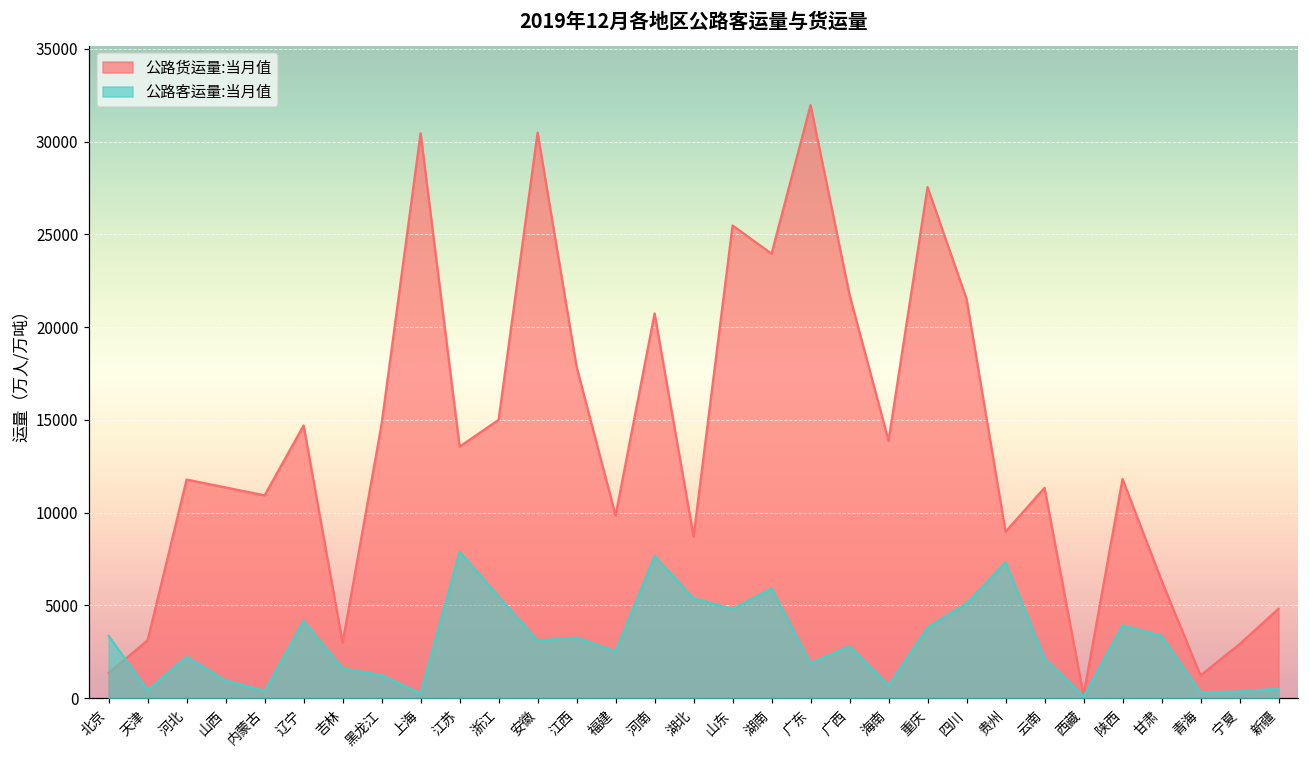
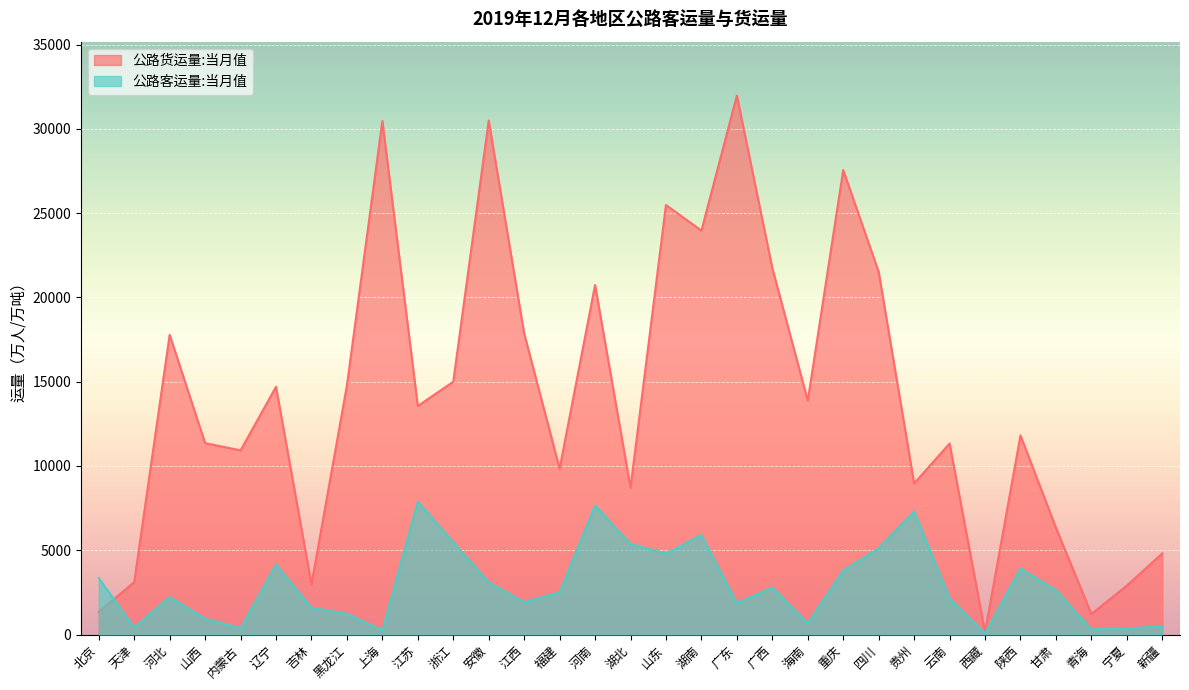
公路货运量:当月值, 河北: 11800 -> 17800
公路客运量:当月值, 江西: 3300 -> 1900
公路客运量:当月值, 甘肃: 3300 -> 2600
